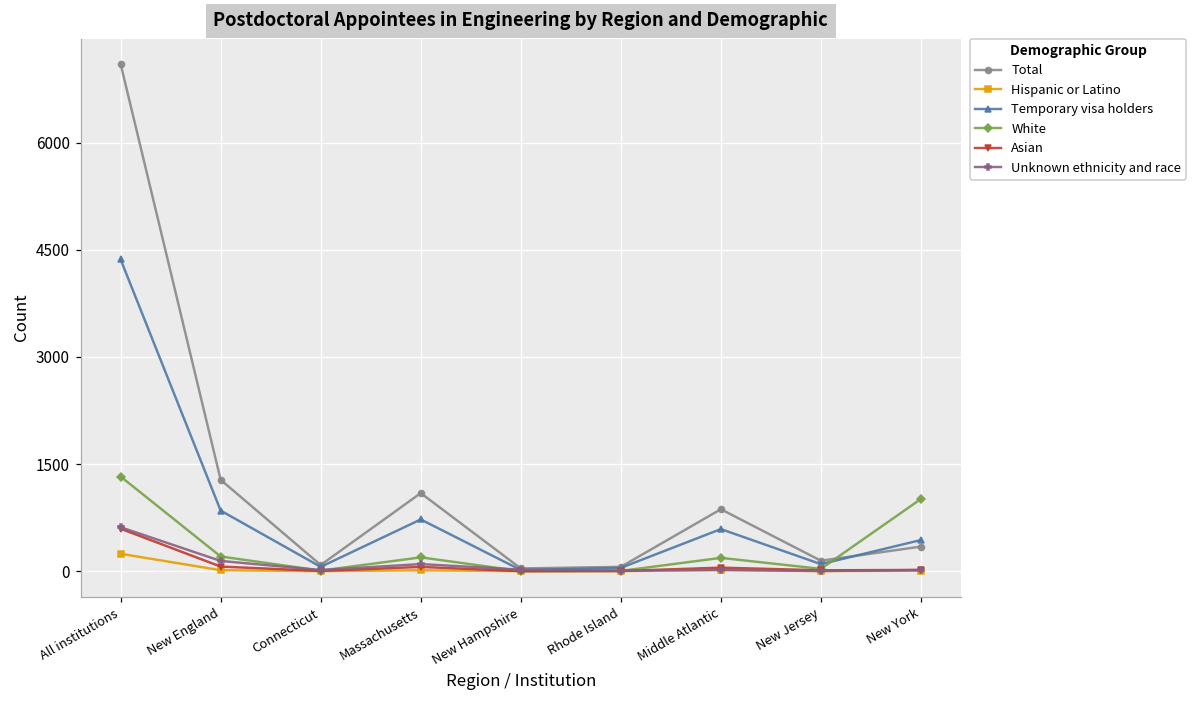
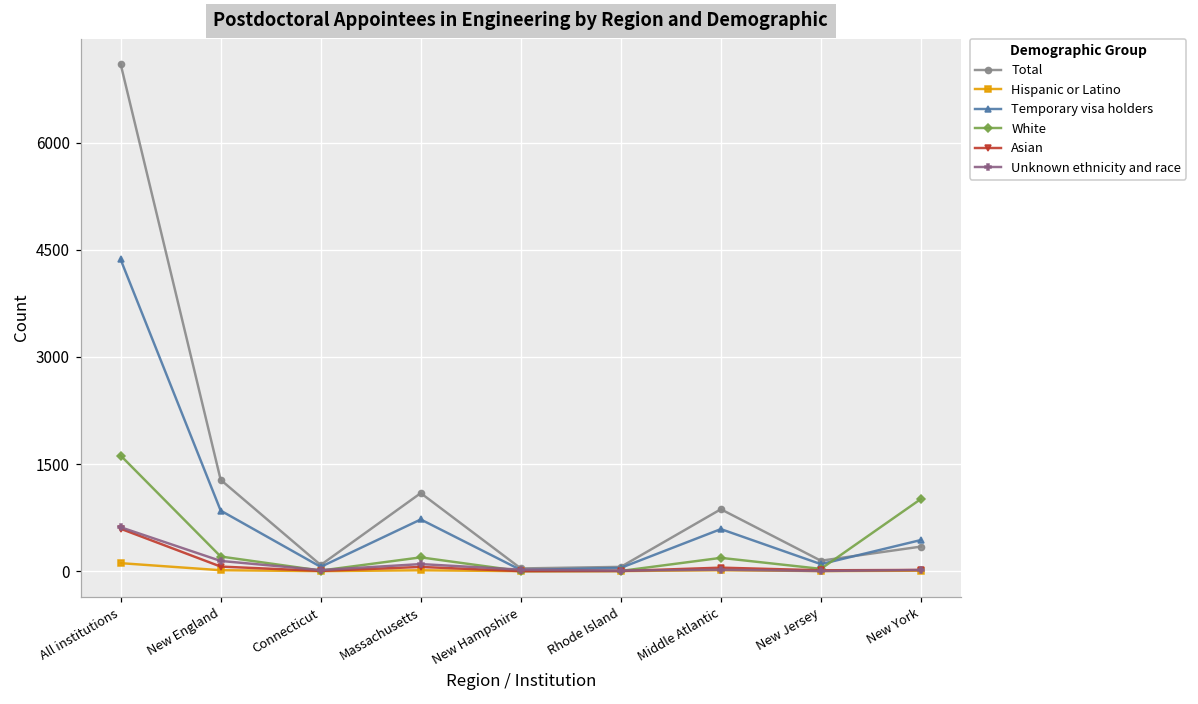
Hispanic or Latino, All institutions: 200 -> 100
White, All institutions: 1300 -> 1600
